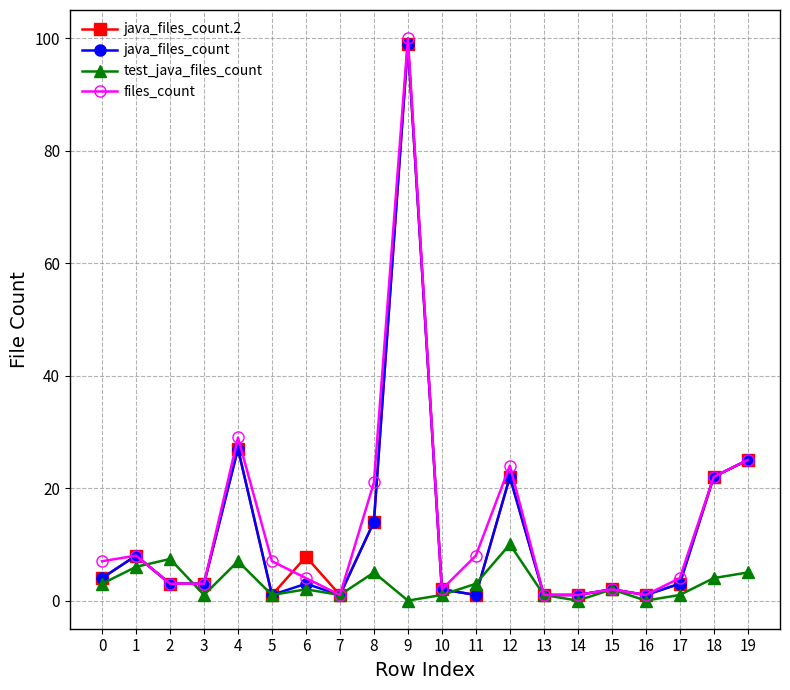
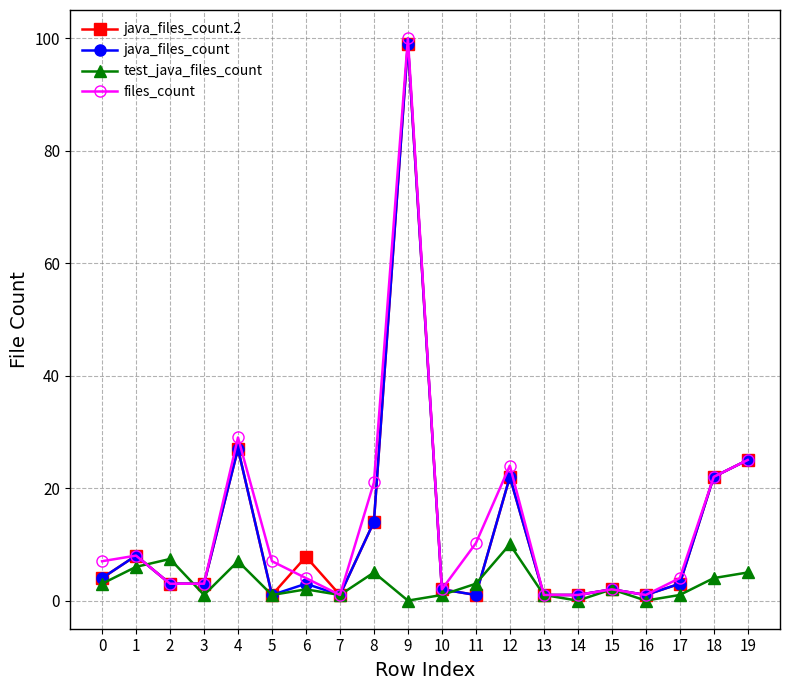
files_count, 11: 8 -> 10
